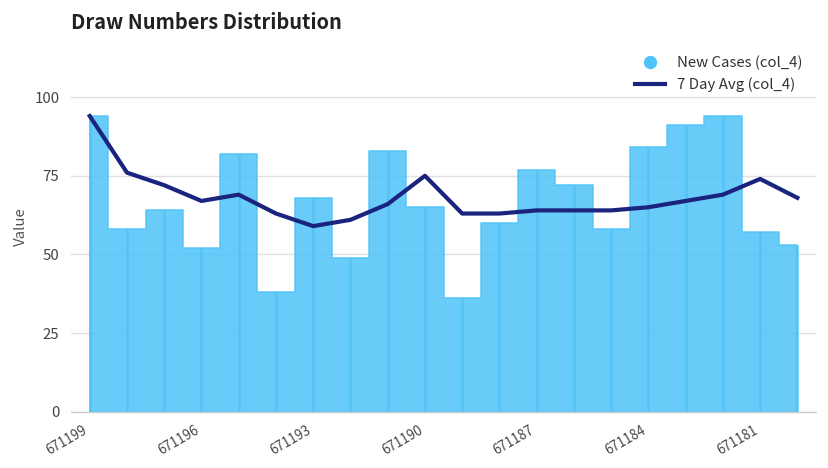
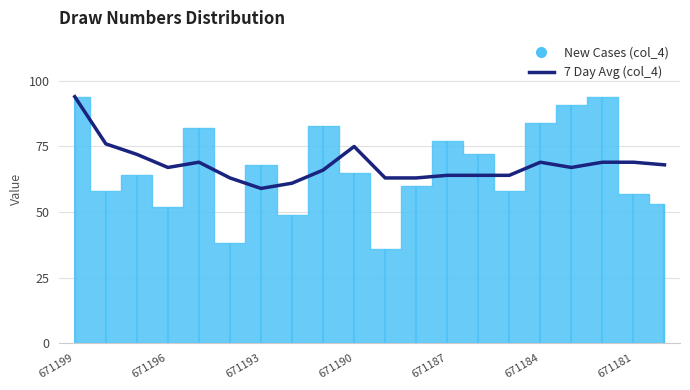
7 Day Avg (col_4), 671184: 65 -> 69
7 Day Avg (col_4), 671181: 74 -> 69
